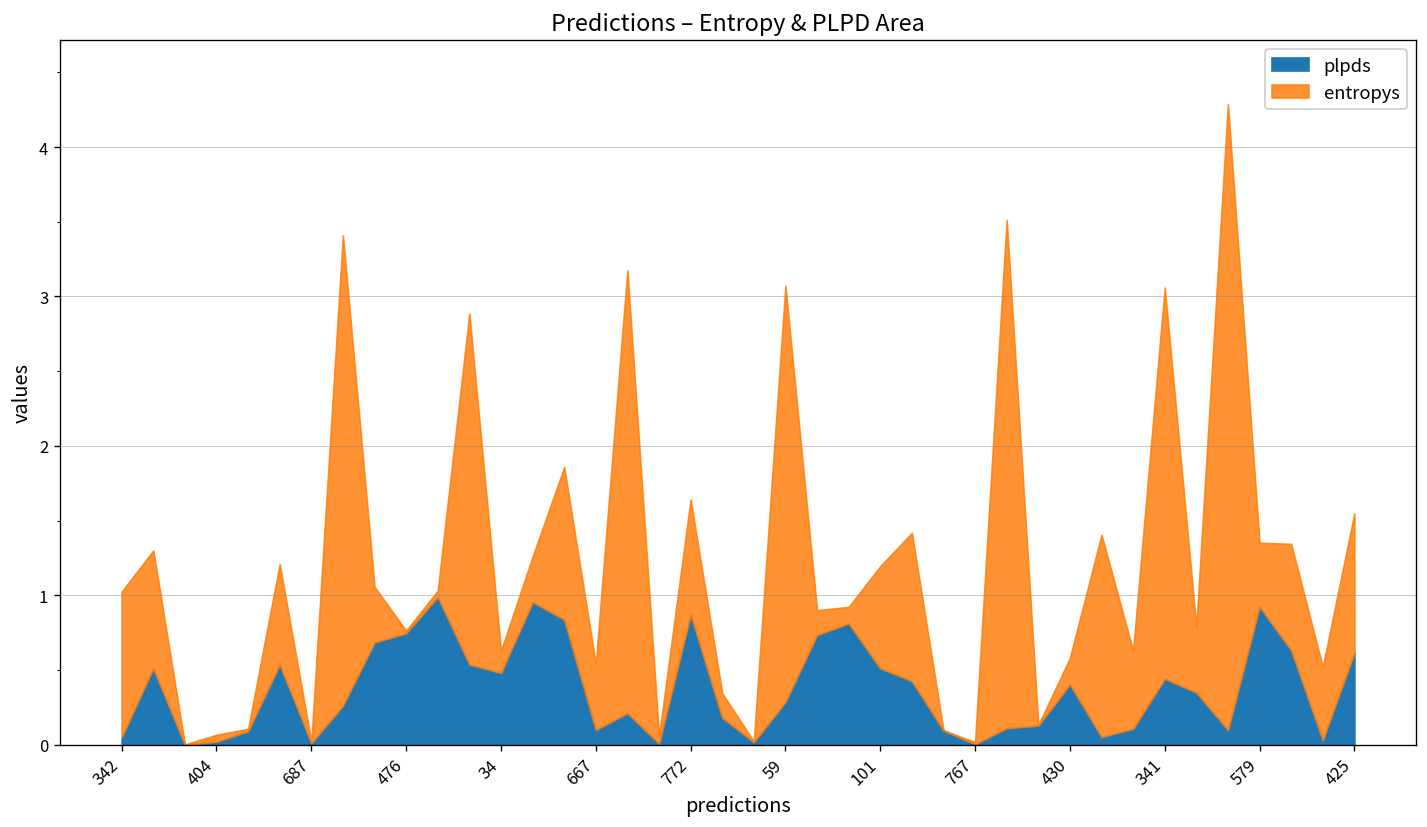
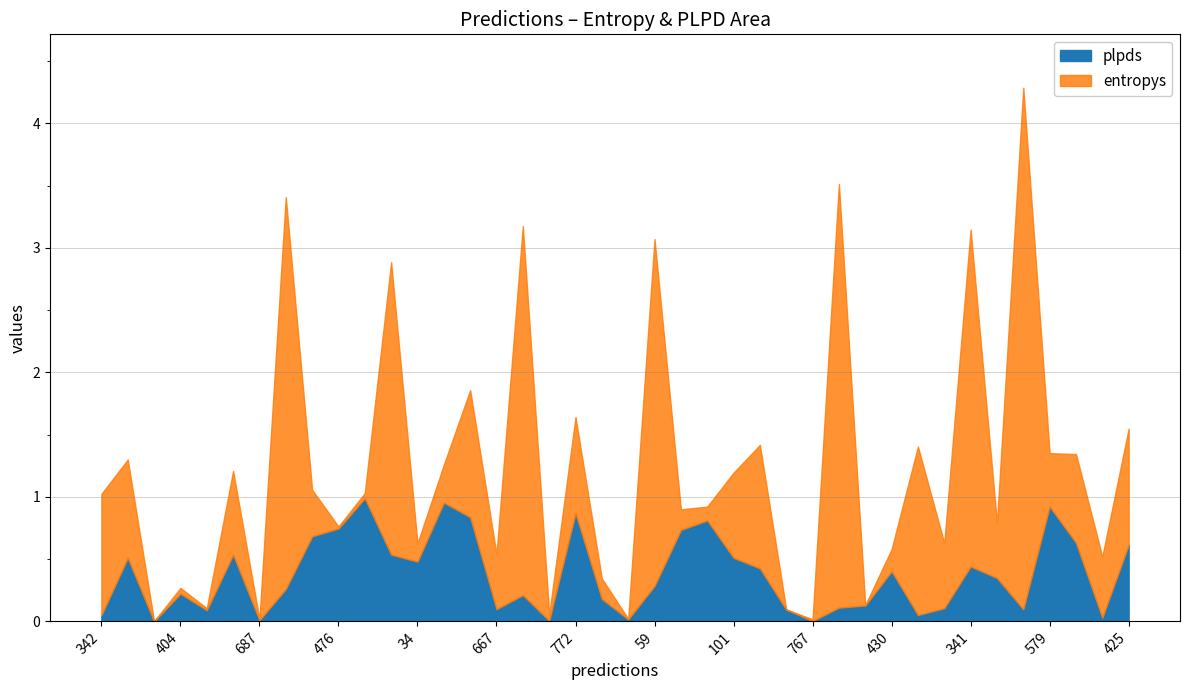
plpds, 404: 0.02 -> 0.22
entropys, 341: 2.62 -> 2.71
